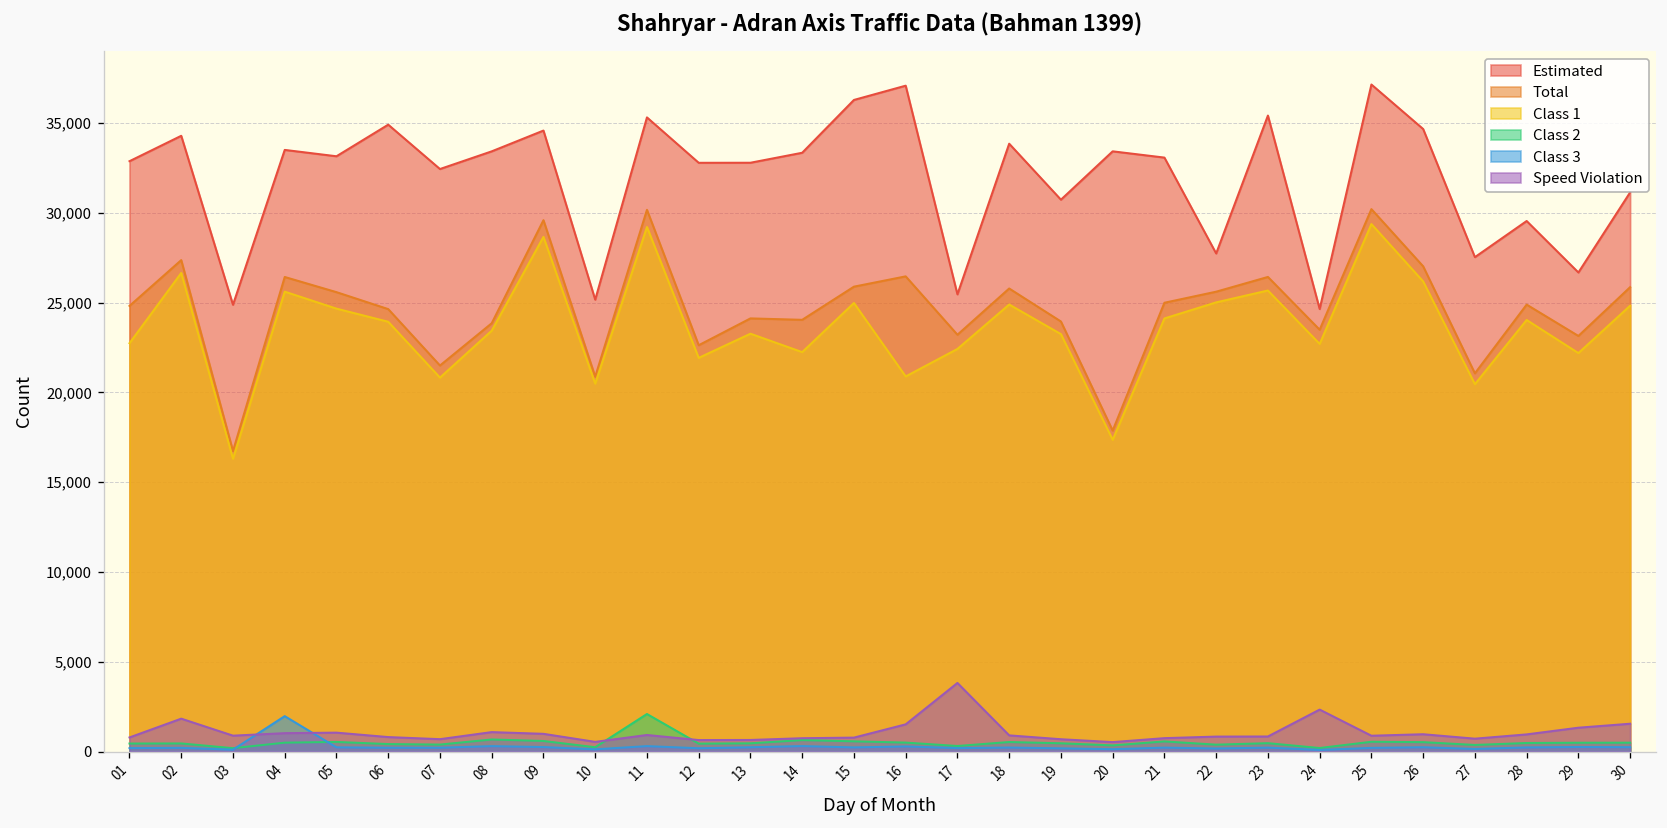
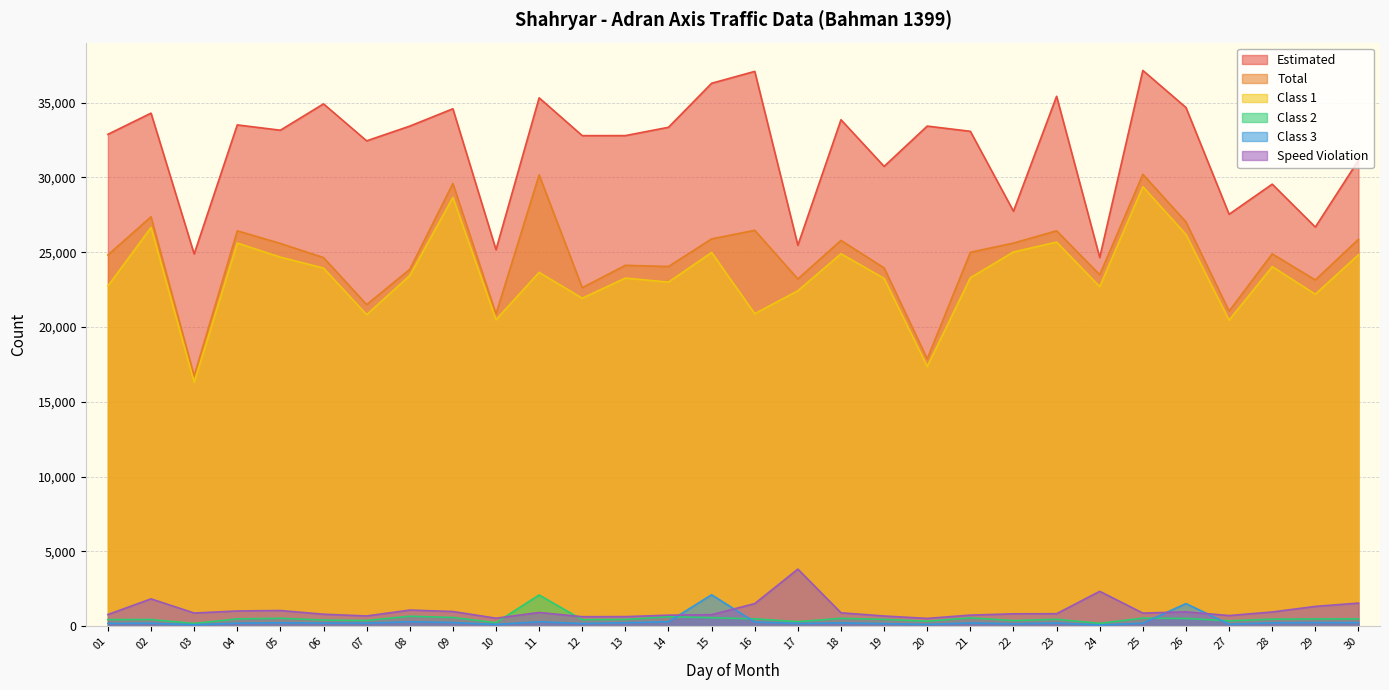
Class 3, 04: 2,000 -> 200
Class 1, 11: 29,200 -> 23,700
Class 1, 14: 22,300 -> 23,000
Class 3, 15: 200 -> 2,100
Class 1, 21: 24,100 -> 23,300
Class 3, 26: 200 -> 1,500
